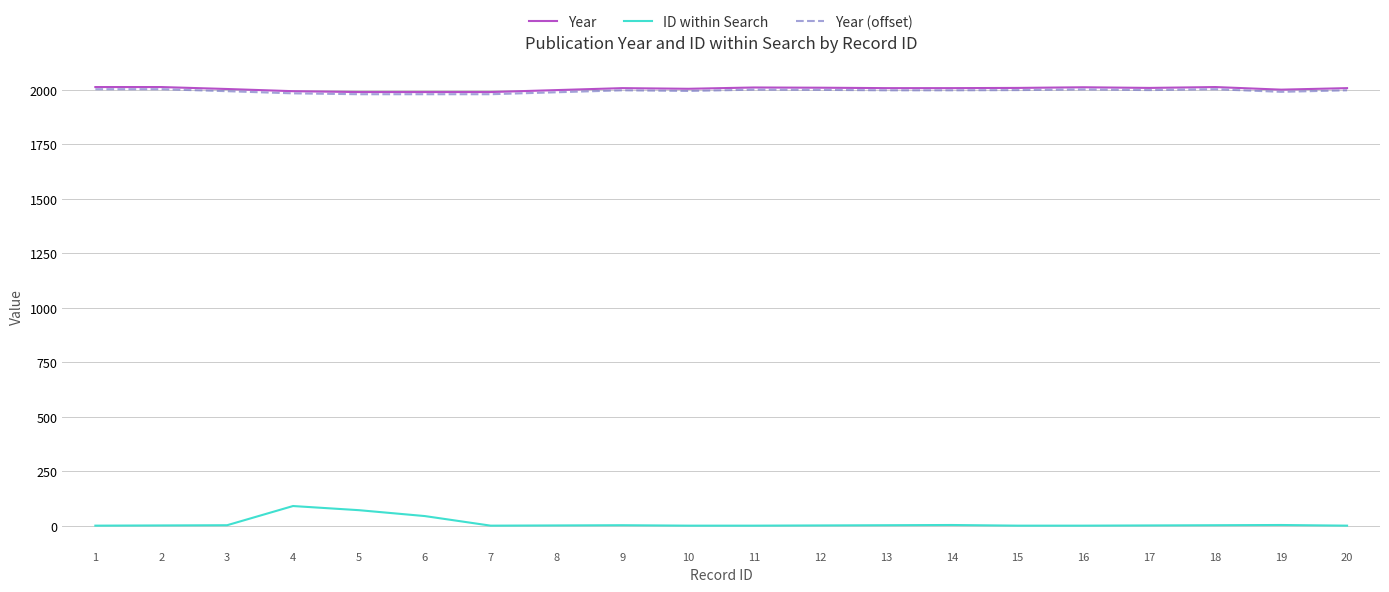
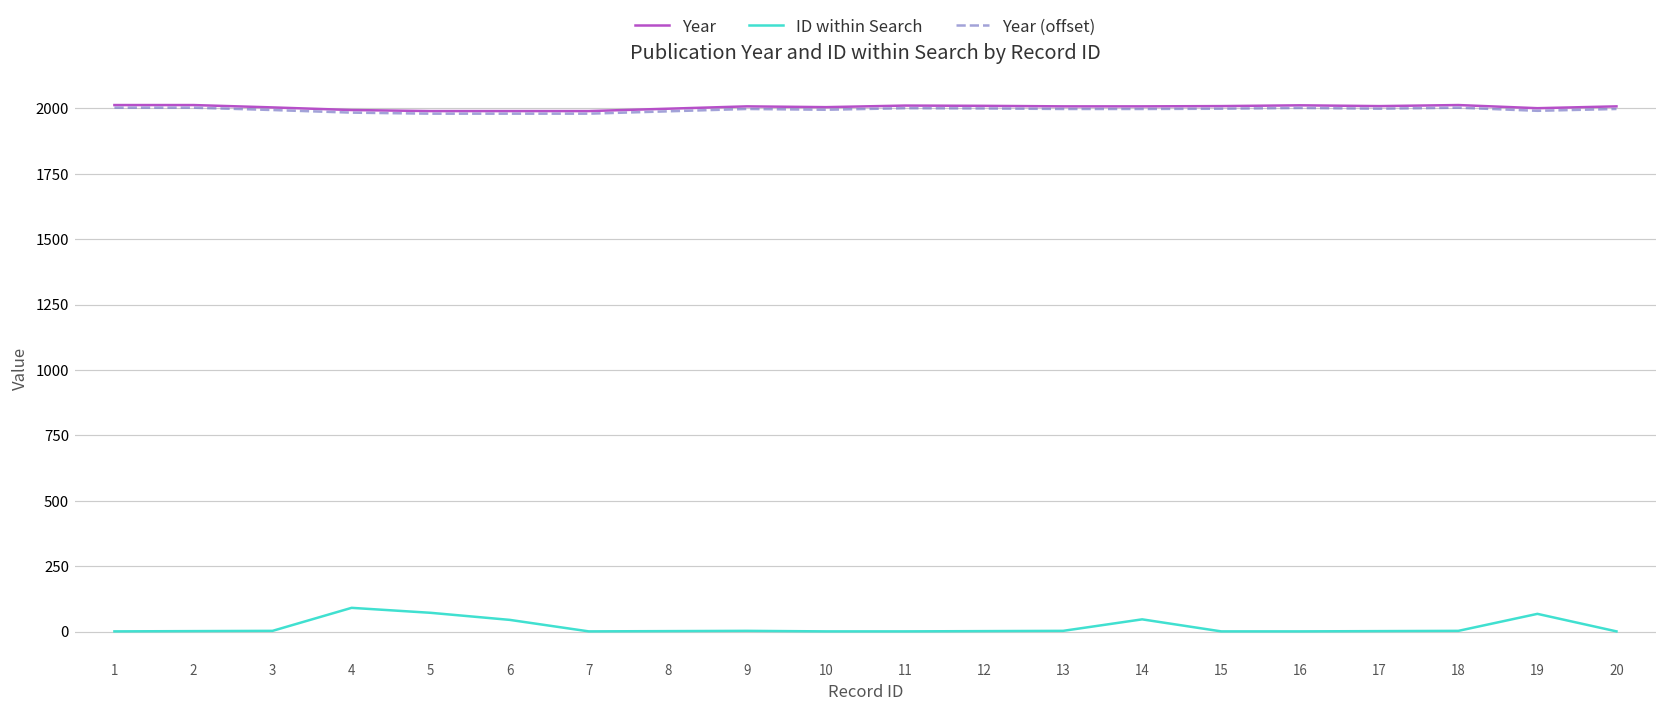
ID within Search, 14: 0 -> 50
ID within Search, 19: 0 -> 70
